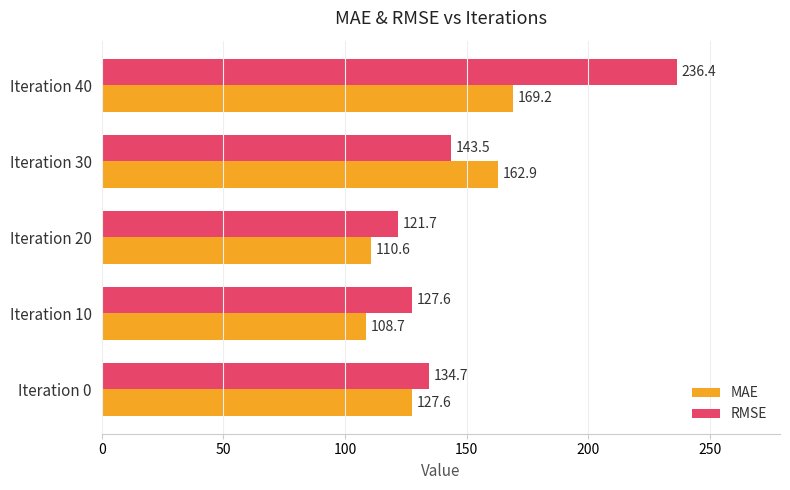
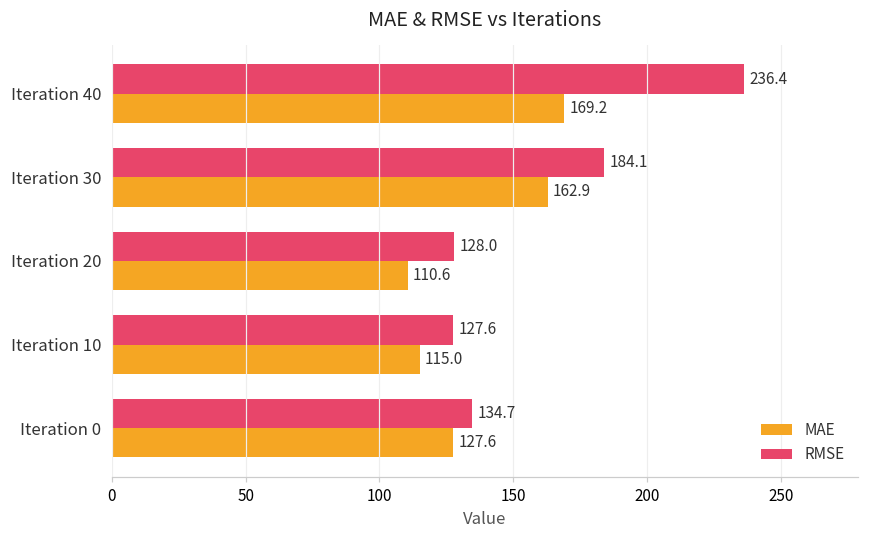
RMSE, Iteration 30: 143.5 -> 184.1
RMSE, Iteration 20: 121.7 -> 128.0
MAE, Iteration 10: 108.7 -> 115.0
